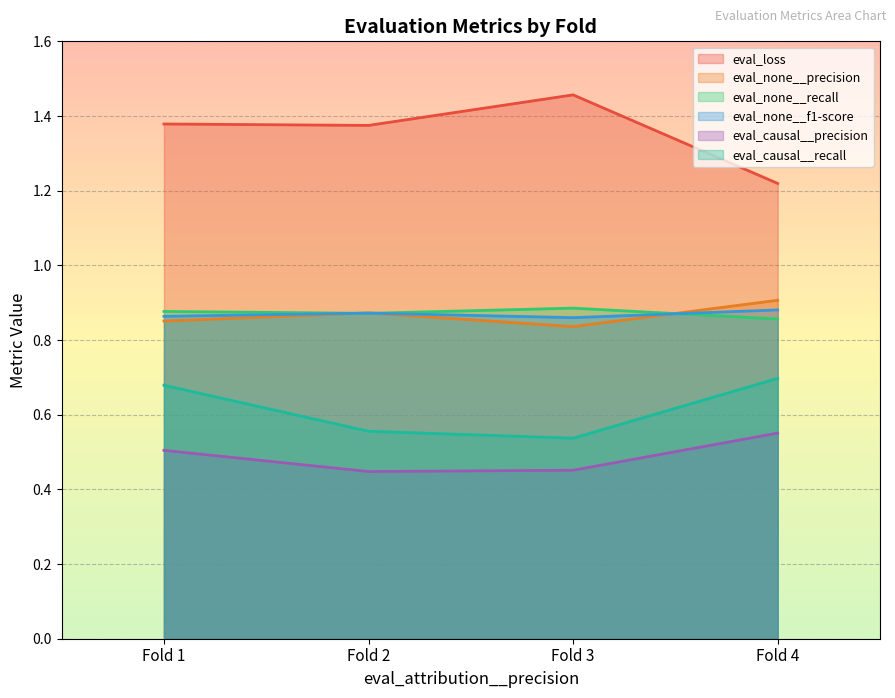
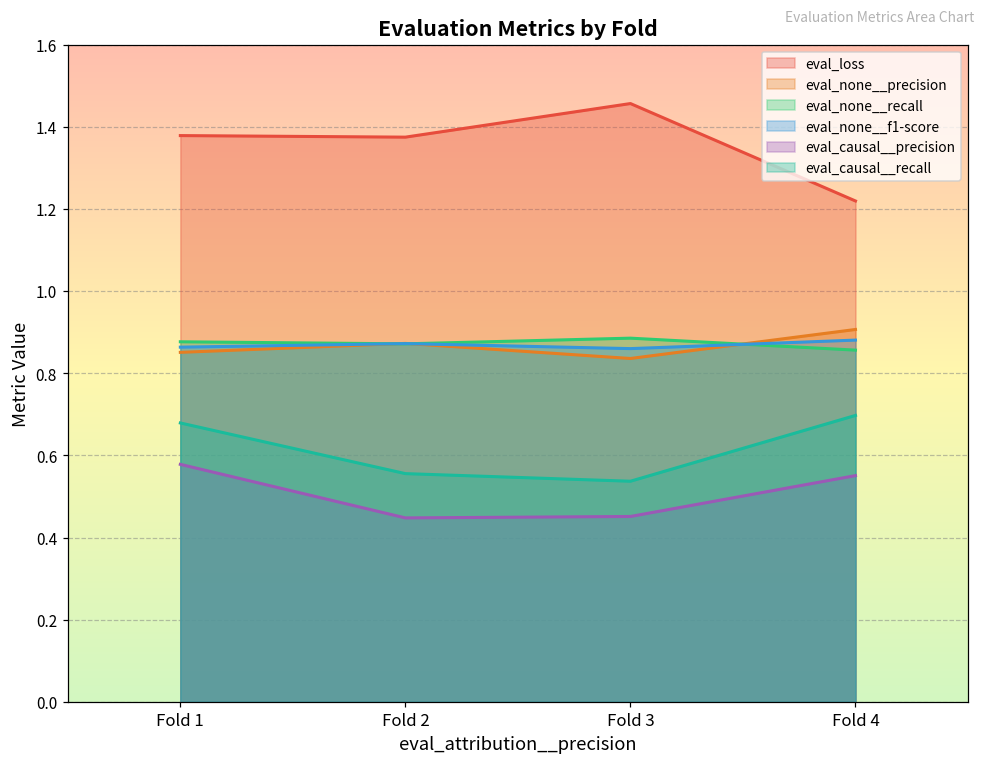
eval_causal__precision, Fold 1: 0.50 -> 0.58
